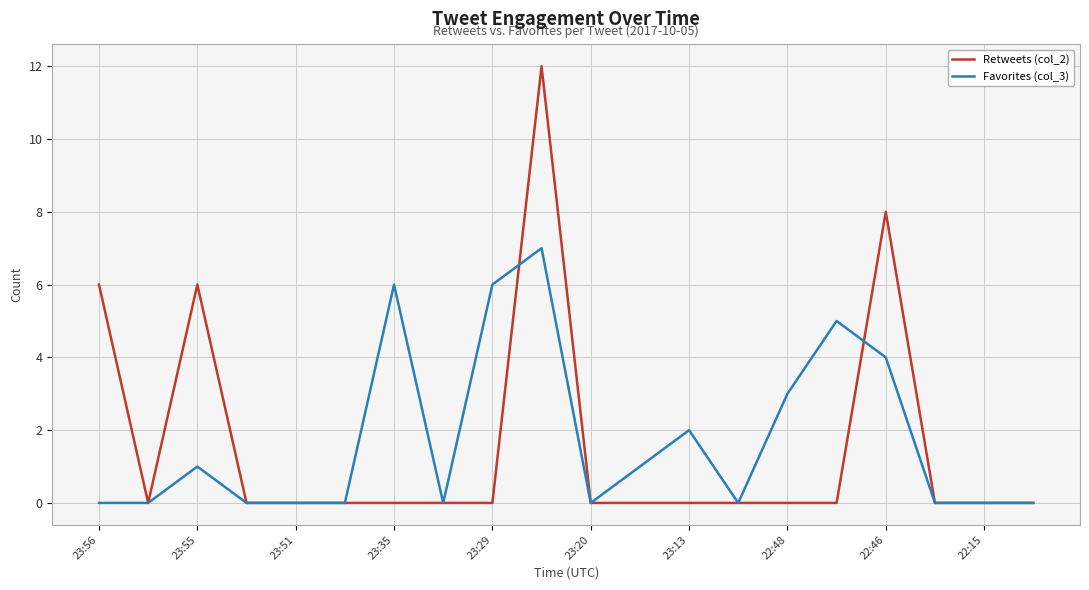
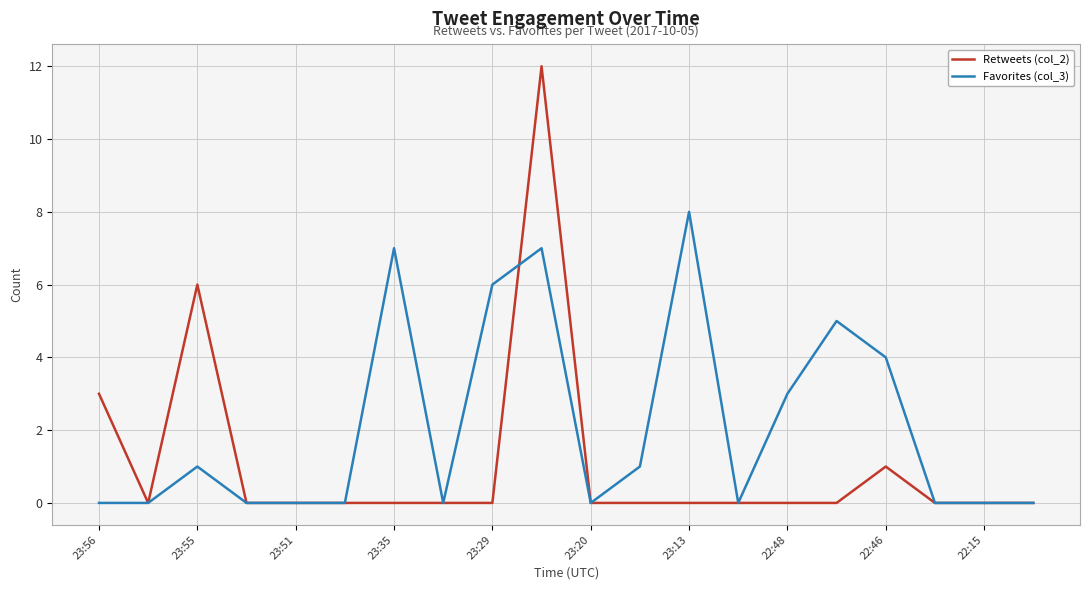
Retweets (col_2), 23:56: 6 -> 3
Favorites (col_3), 23:35: 6 -> 7
Favorites (col_3), 23:13: 2 -> 8
Retweets (col_2), 22:46: 8 -> 1
